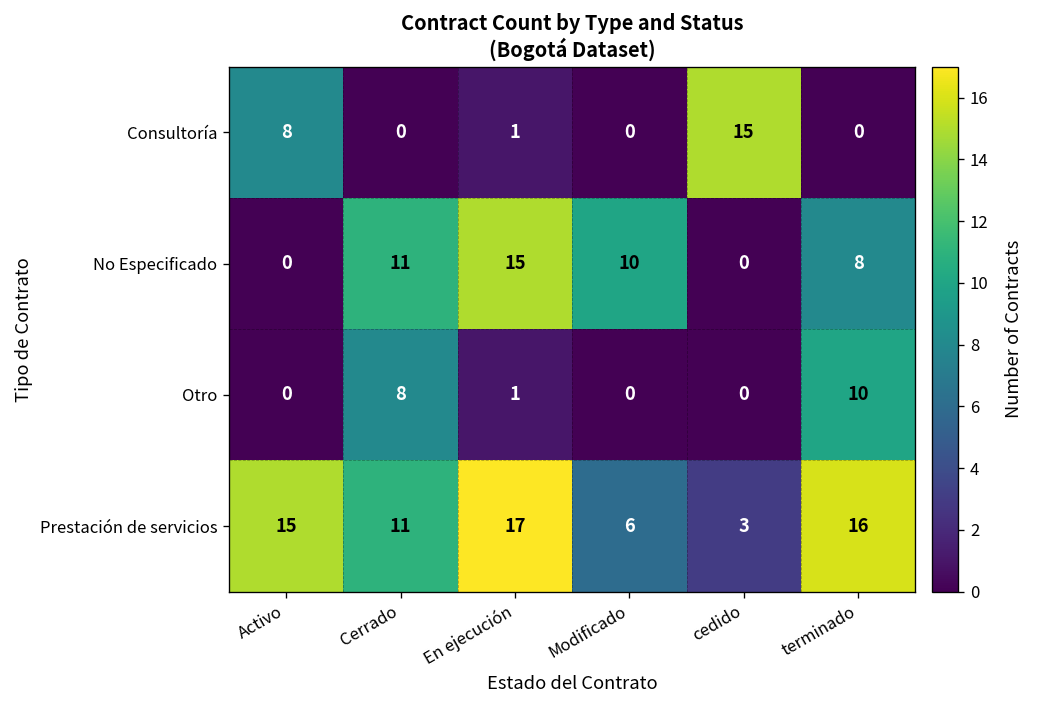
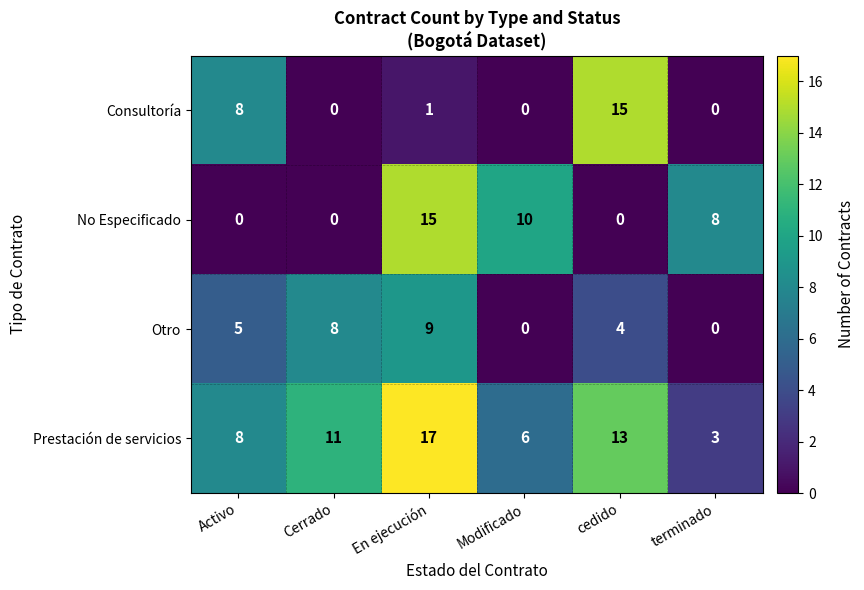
No Especificado, Cerrado: 11 -> 0
Otro, Activo: 0 -> 5
Otro, En ejecución: 1 -> 9
Otro, cedido: 0 -> 4
Otro, terminado: 10 -> 0
Prestación de servicios, Activo: 15 -> 8
Prestación de servicios, cedido: 3 -> 13
Prestación de servicios, terminado: 16 -> 3
